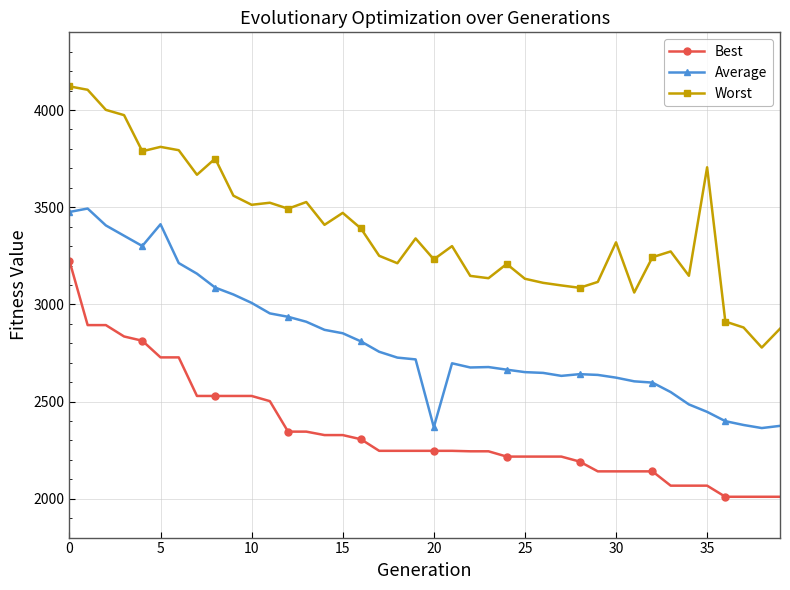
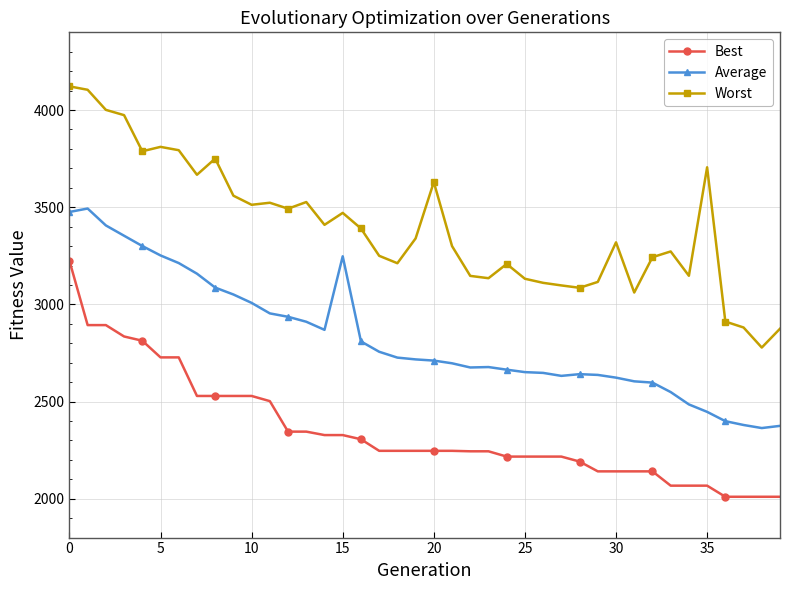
Average, 5: 3410 -> 3250
Average, 15: 2850 -> 3250
Average, 20: 2370 -> 2710
Worst, 20: 3230 -> 3630
